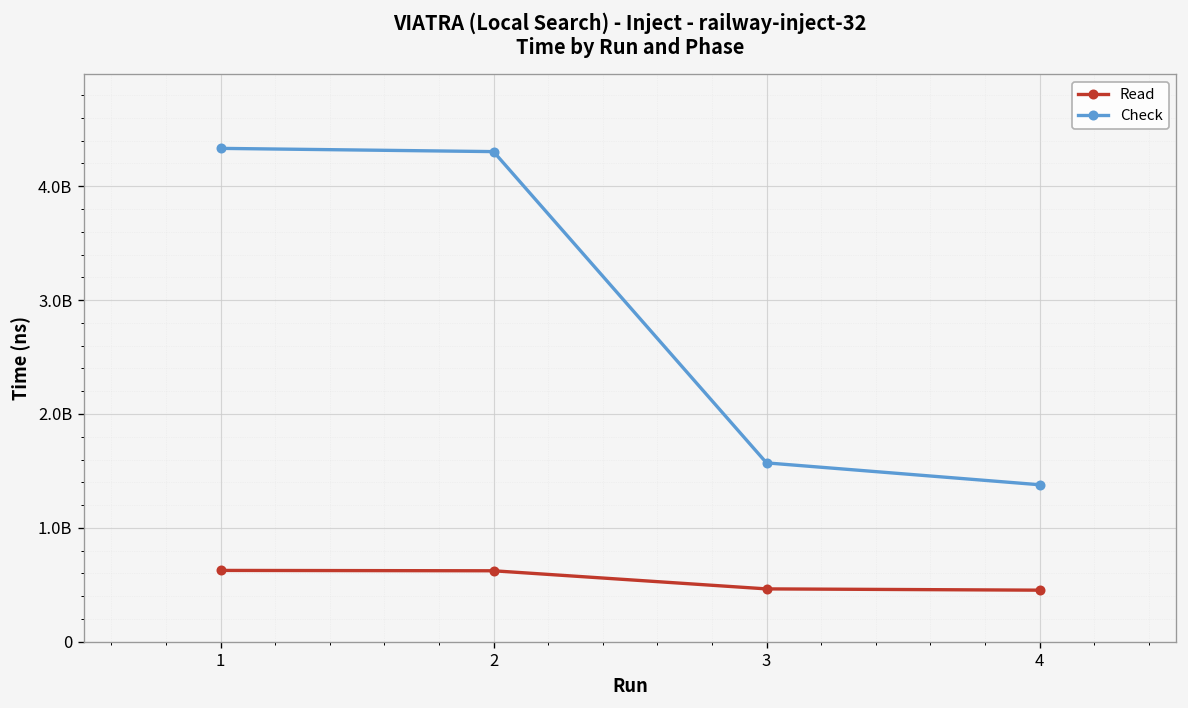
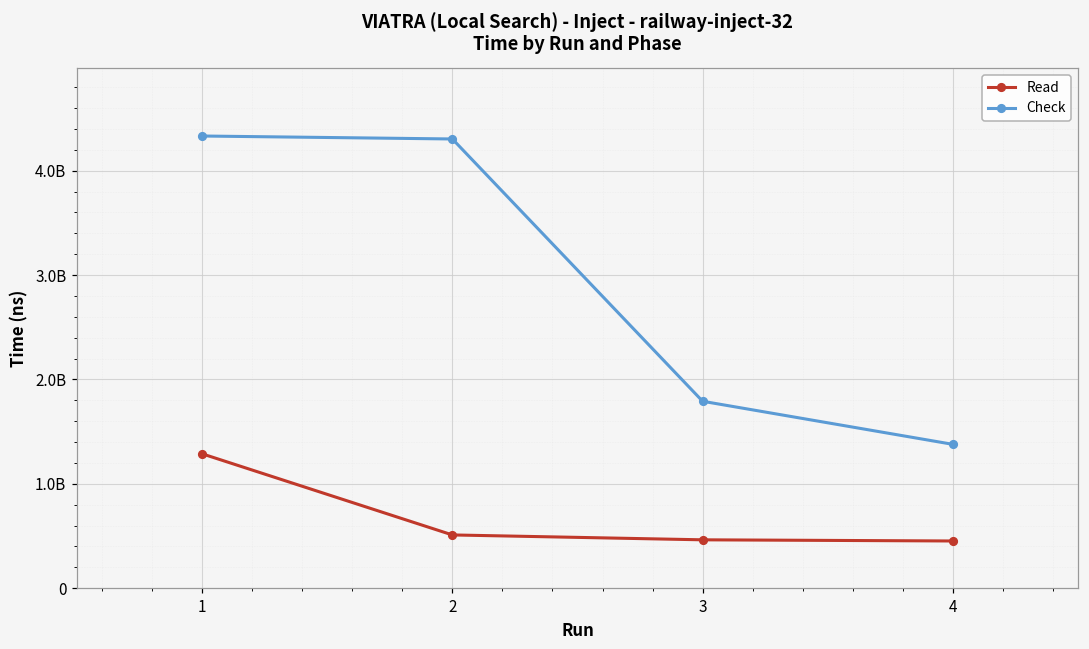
Read, 1: 600000000 -> 1300000000
Read, 2: 600000000 -> 500000000
Check, 3: 1600000000 -> 1800000000
